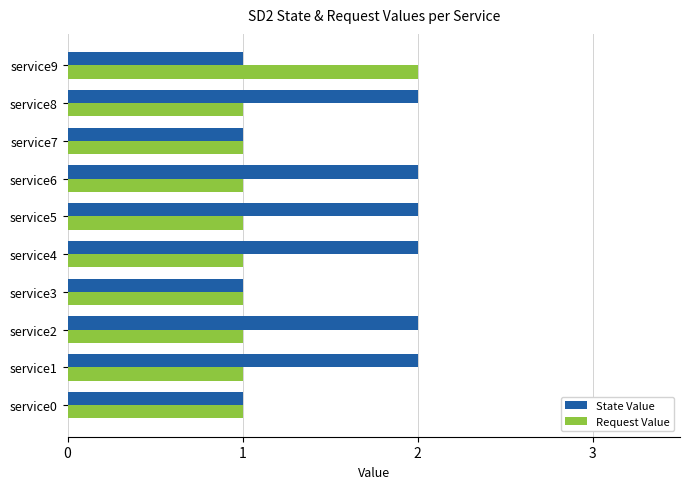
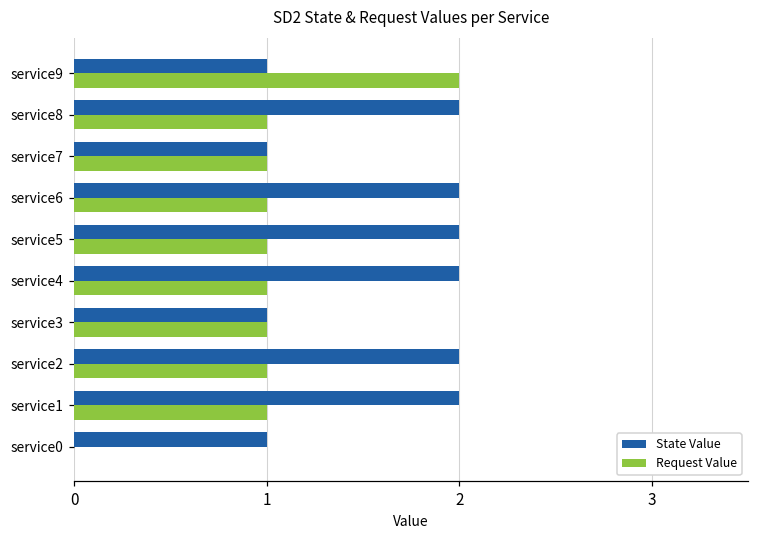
Request Value, service0: 1 -> 0
